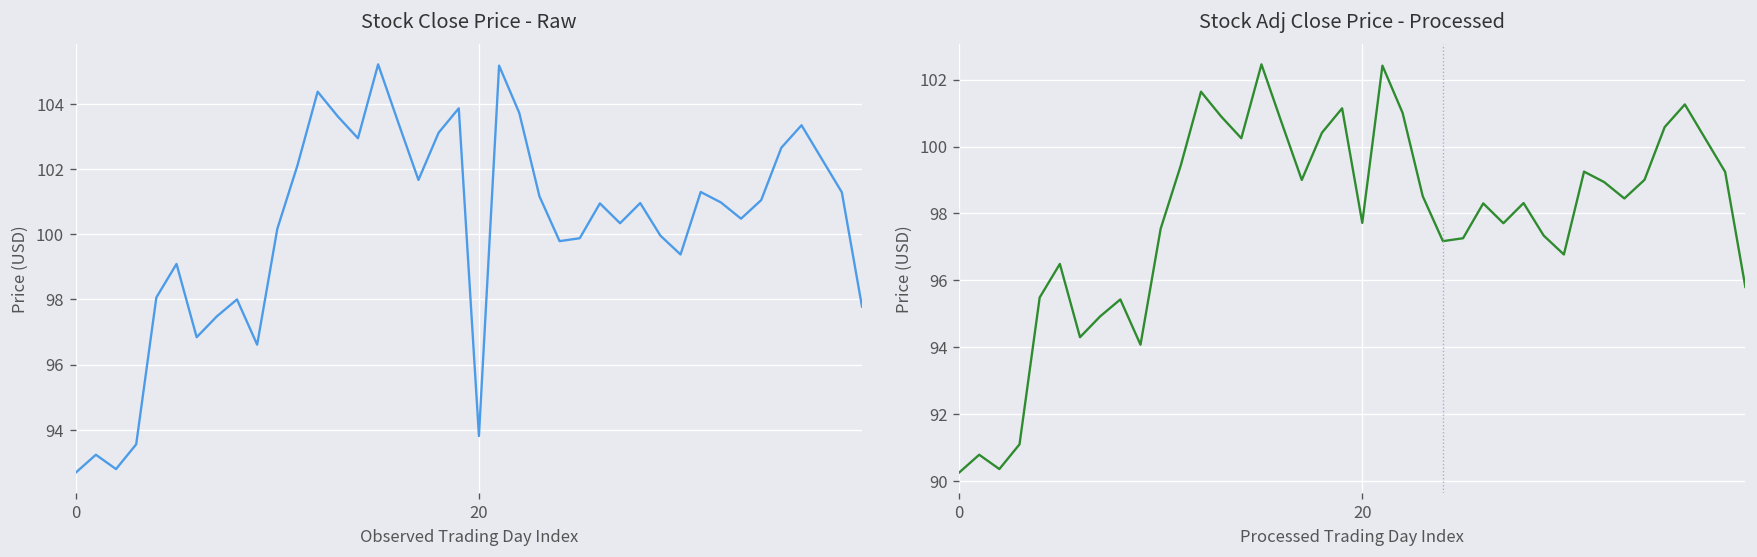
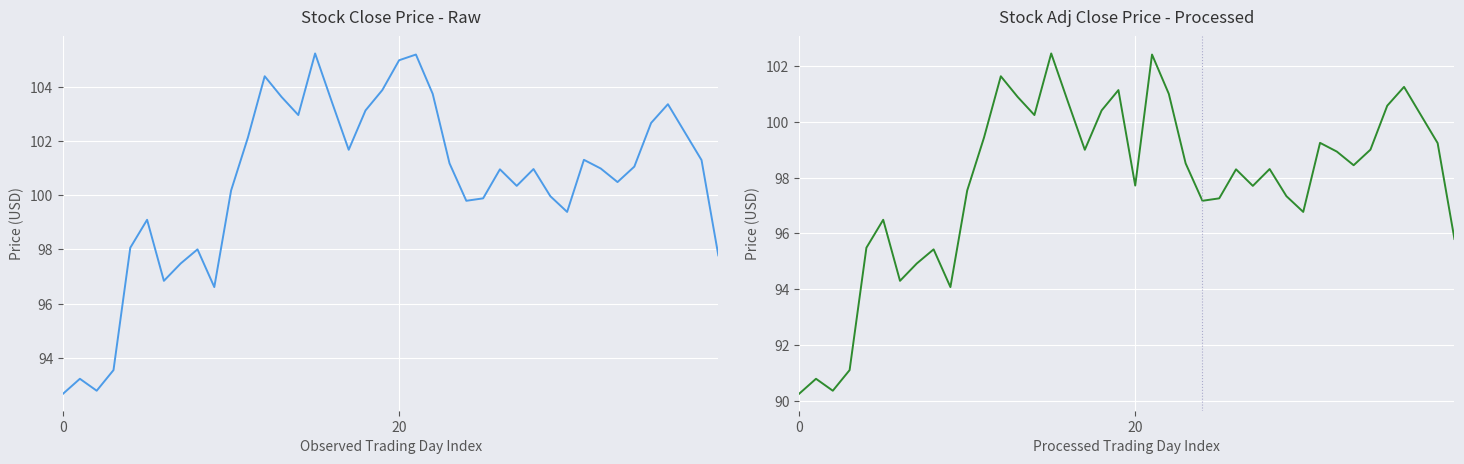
Stock Close Price - Raw, 20: 93.8 -> 105.0
